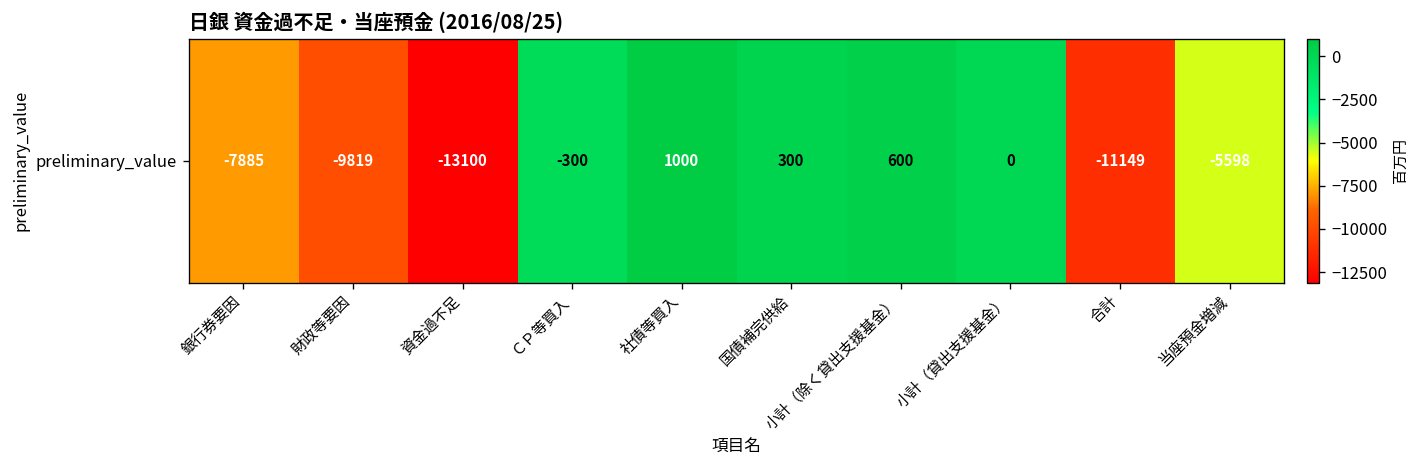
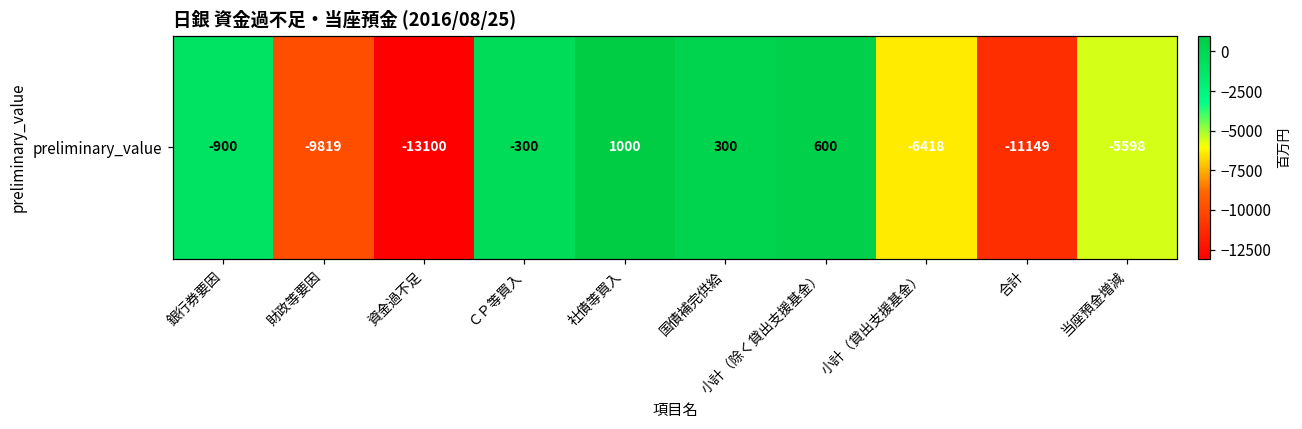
preliminary_value, 銀行券要因: -7885 -> -900
preliminary_value, 小計（貸出支援基金）: 0 -> -6418
